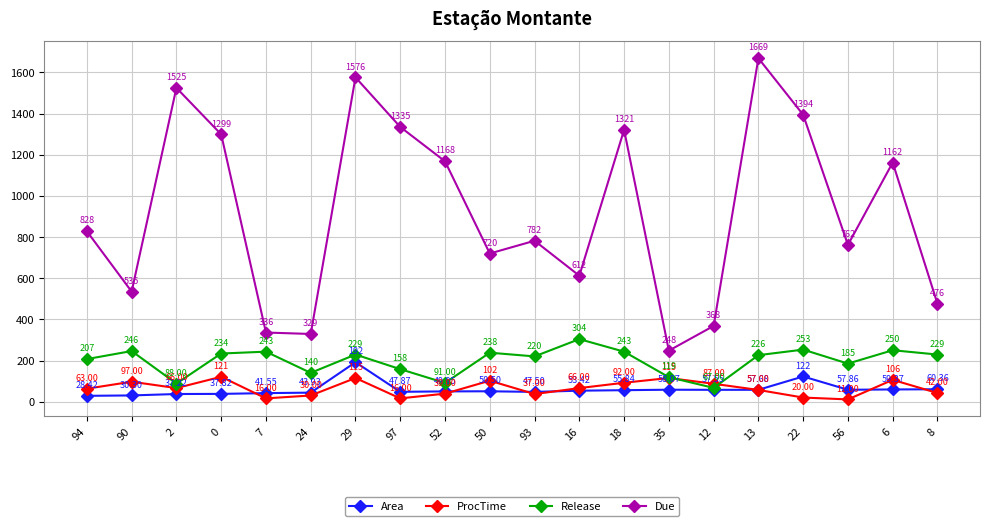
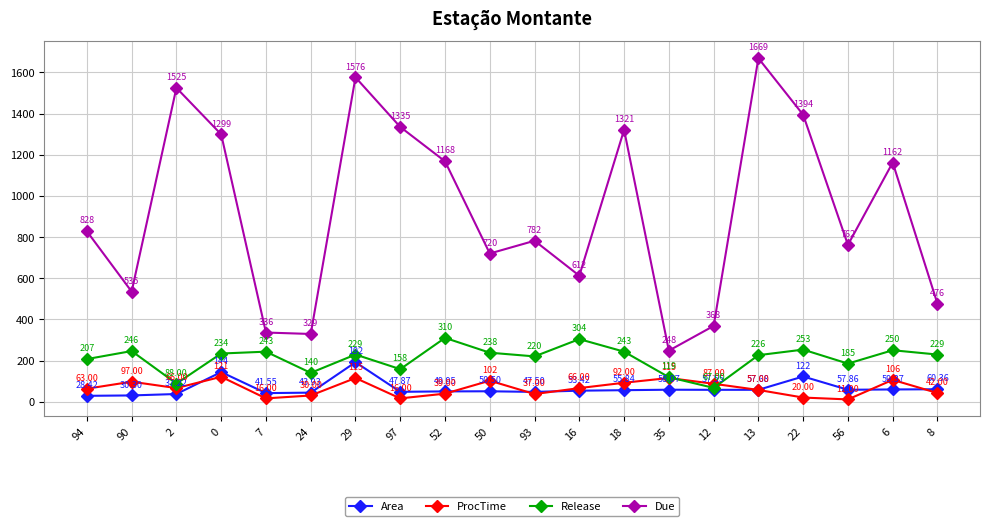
Area, 0: 37.82 -> 144
Release, 52: 91.00 -> 310
